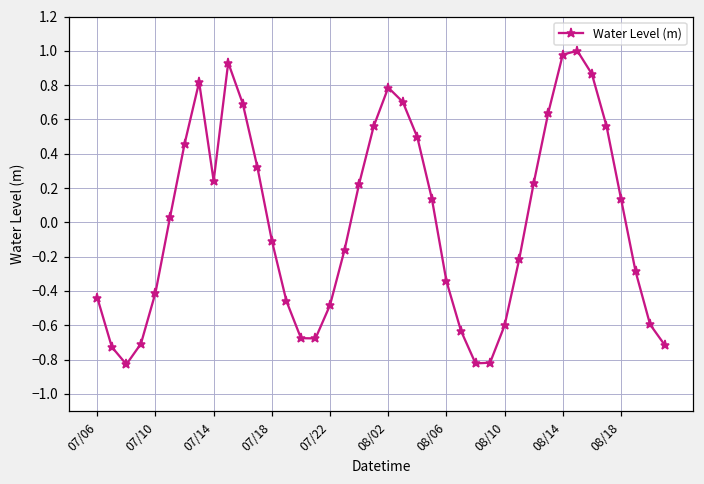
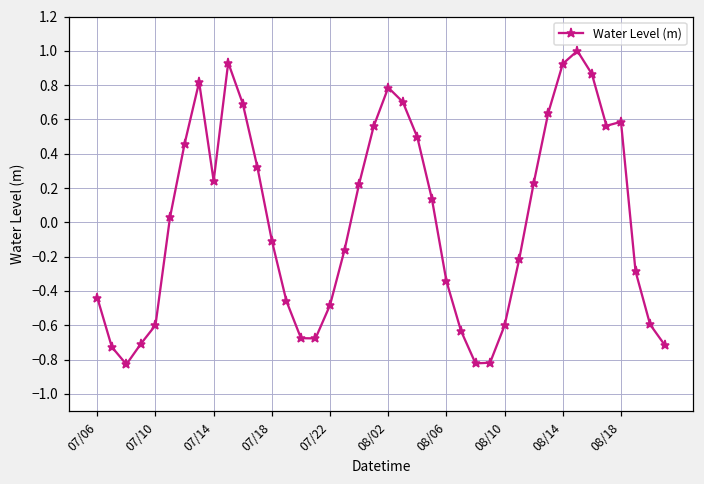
07/10: -0.41 -> -0.60
08/14: 0.98 -> 0.92
08/18: 0.14 -> 0.59
